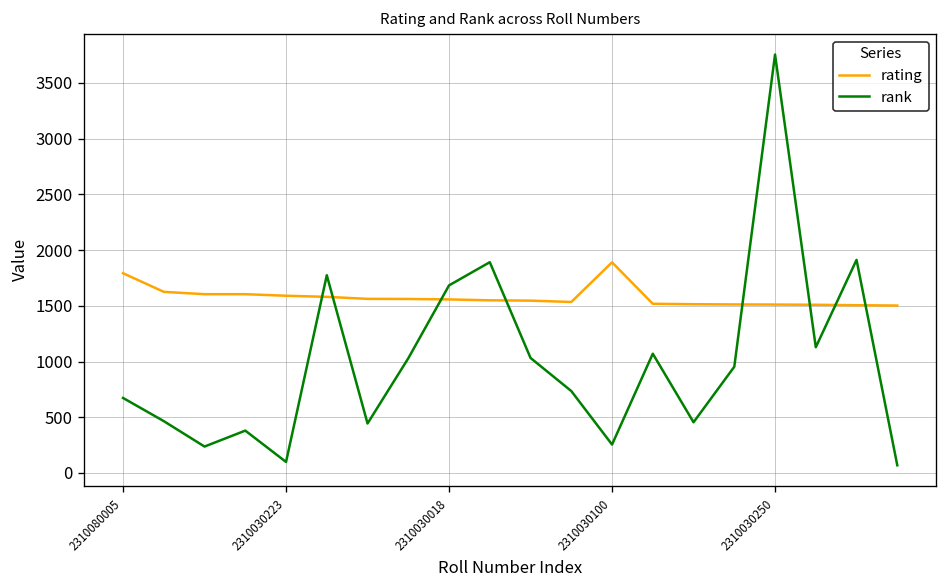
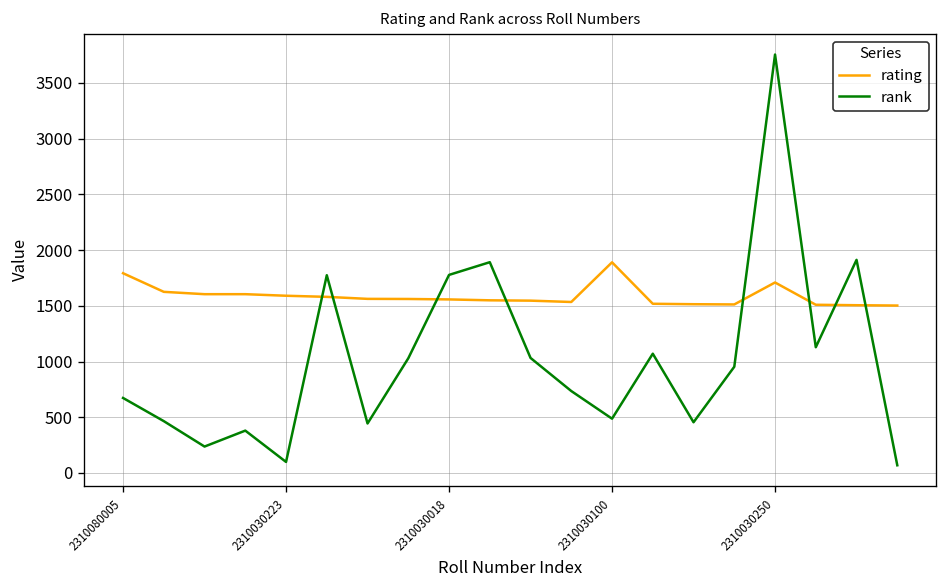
rank, 2310030018: 1700 -> 1800
rank, 2310030100: 300 -> 500
rating, 2310030250: 1500 -> 1700
